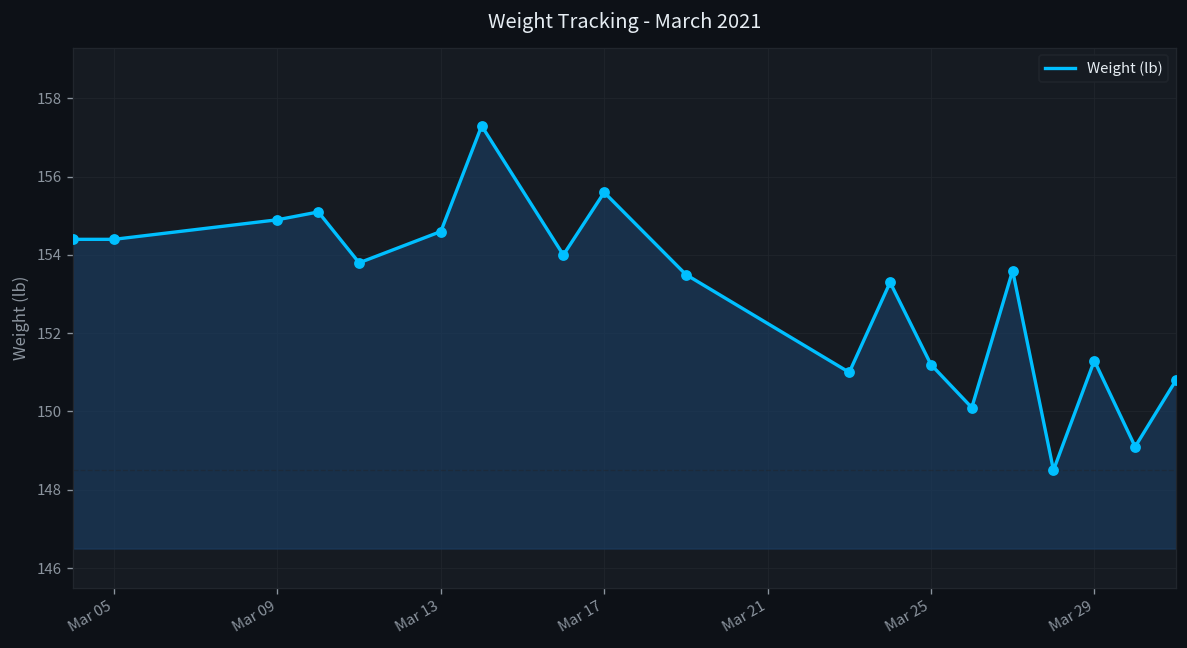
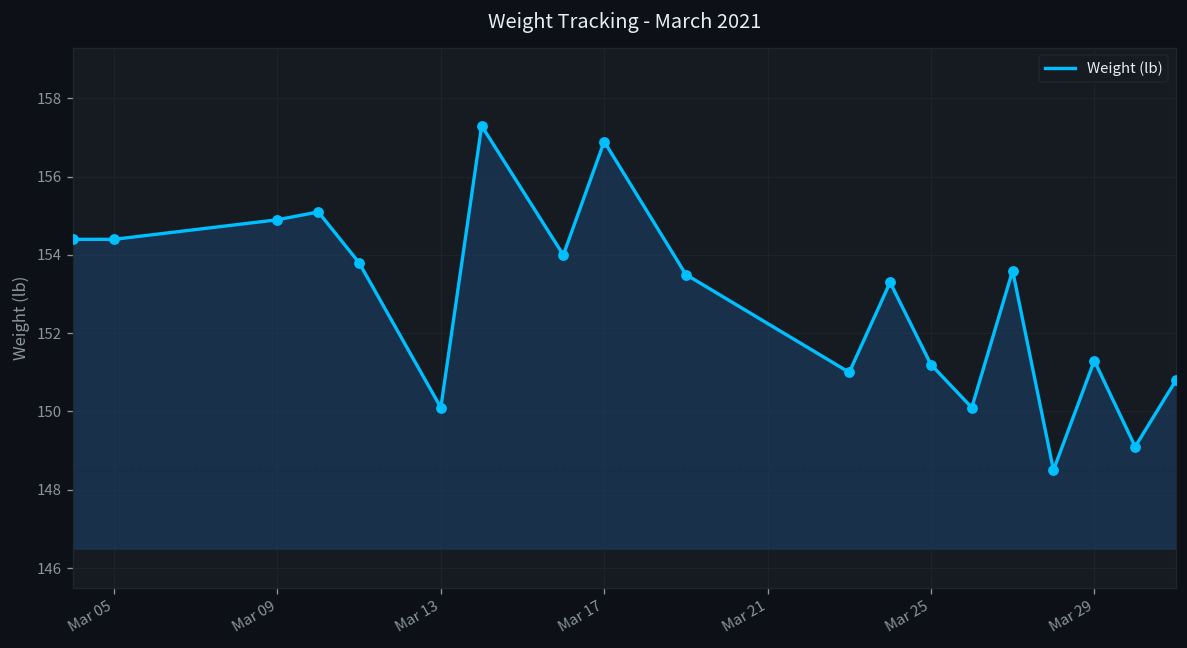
Mar 13: 154.6 -> 150.1
Mar 17: 155.6 -> 156.9
